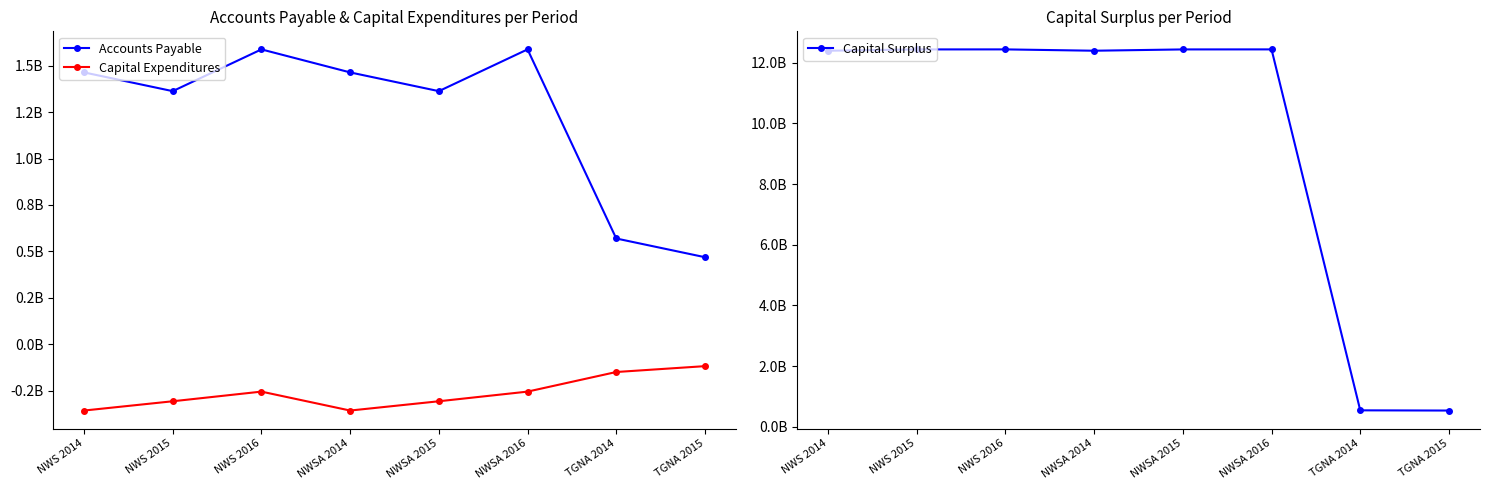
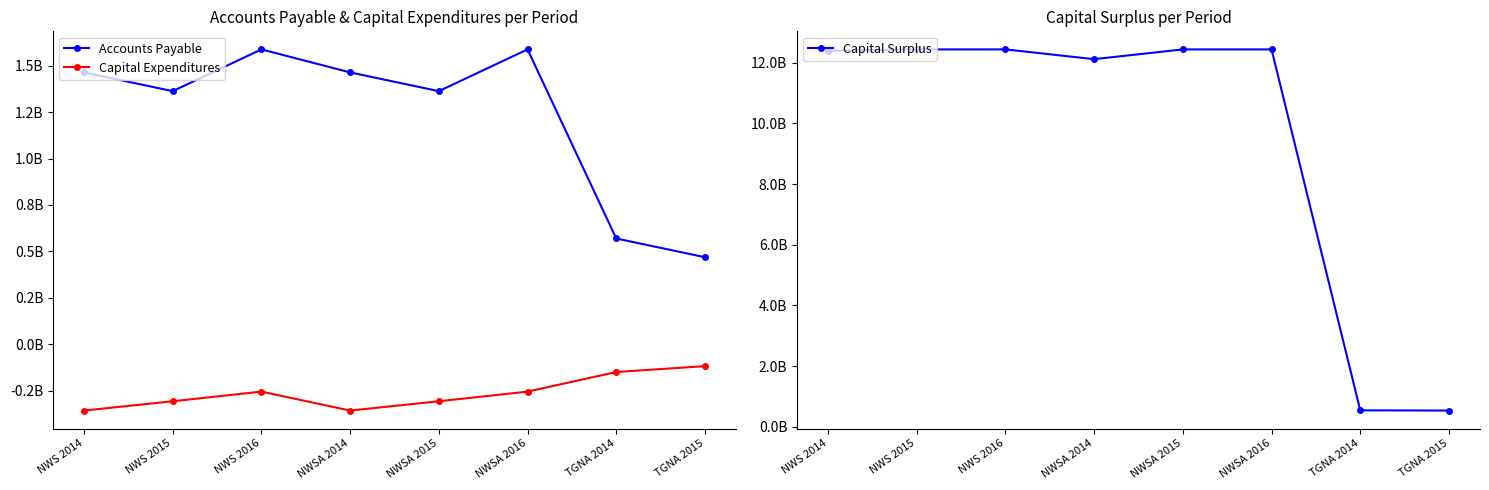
Capital Surplus per Period, NWSA 2014: 12400000000 -> 12100000000
